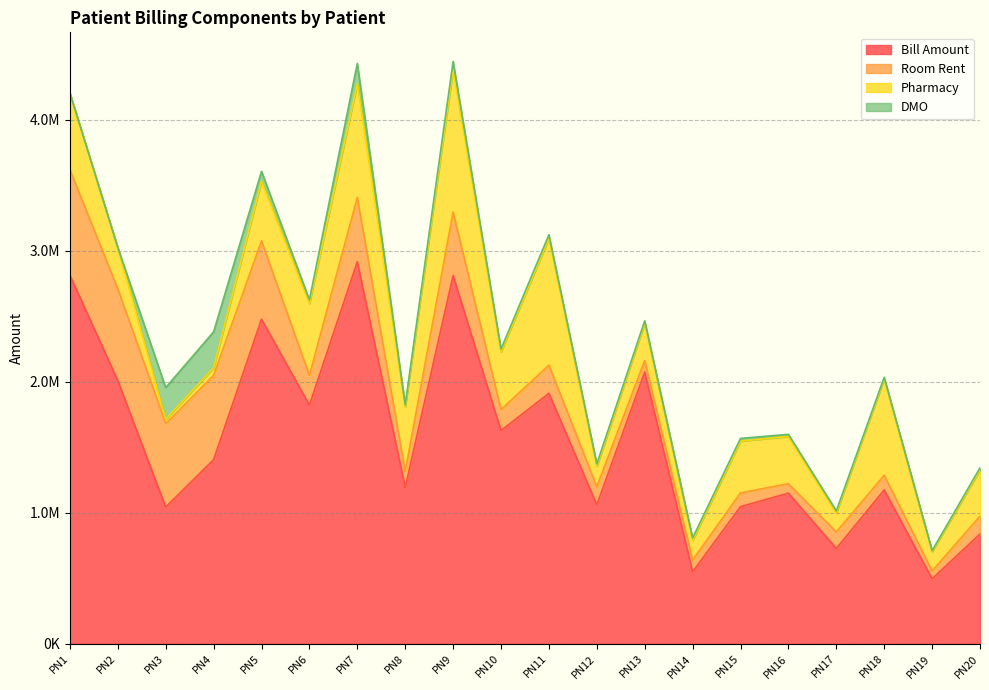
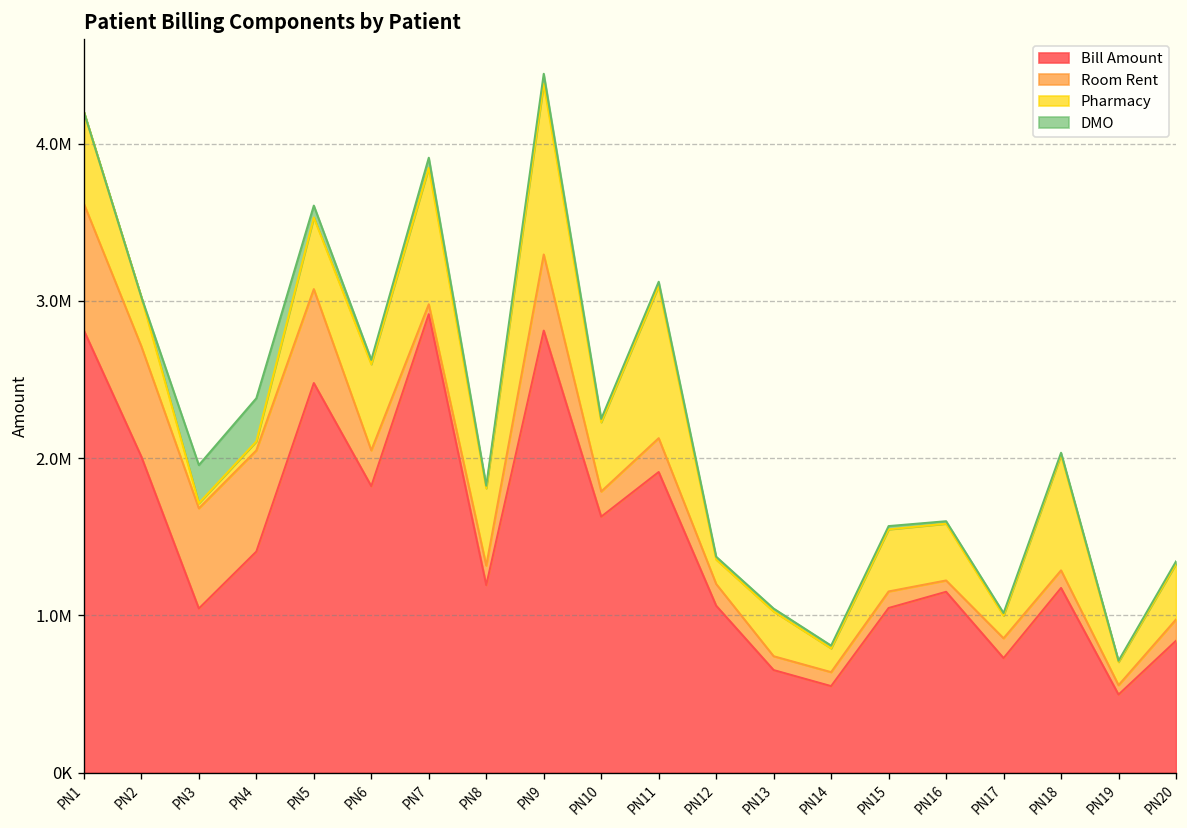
Room Rent, PN7: 490000 -> 60000
DMO, PN7: 150000 -> 60000
Bill Amount, PN13: 2070000 -> 650000
